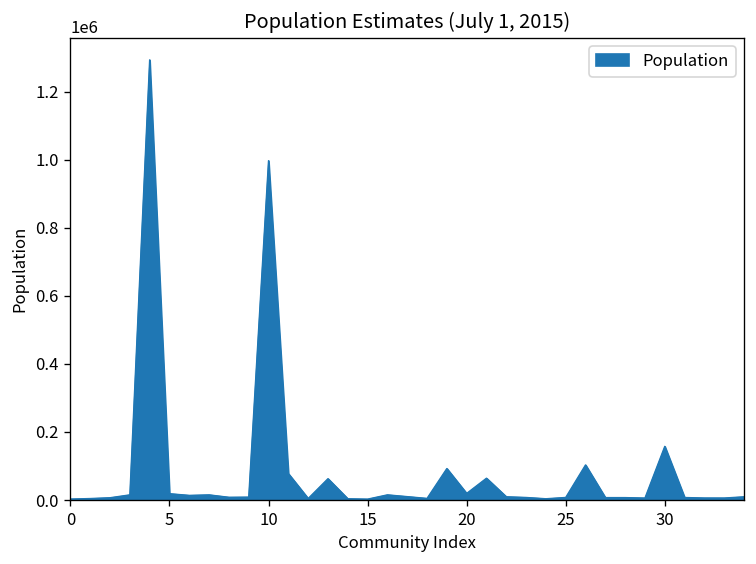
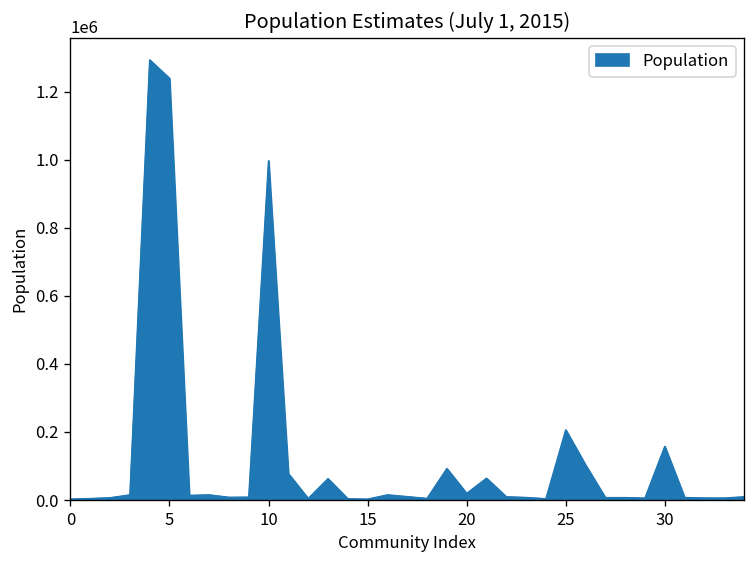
5: 20000 -> 1240000
25: 10000 -> 210000
